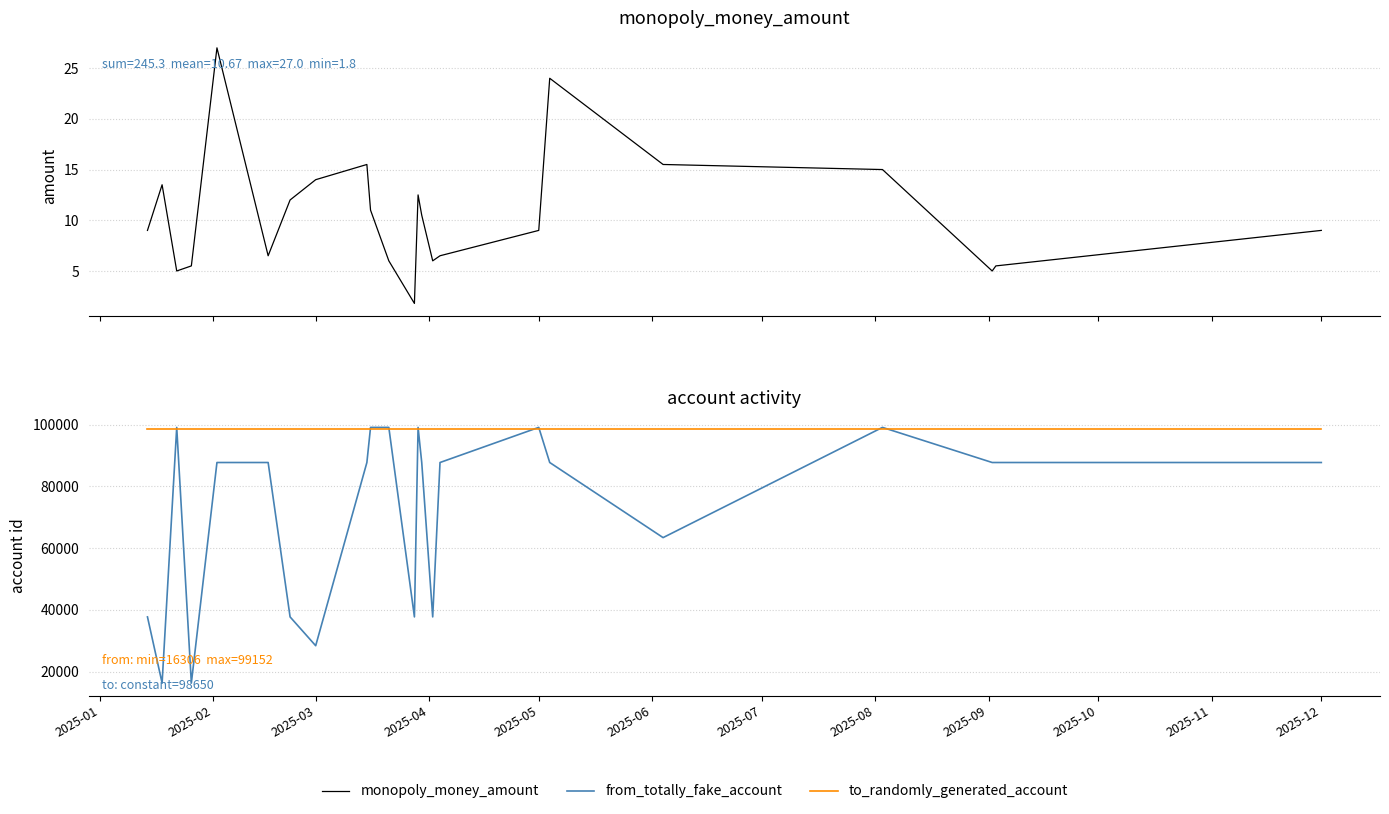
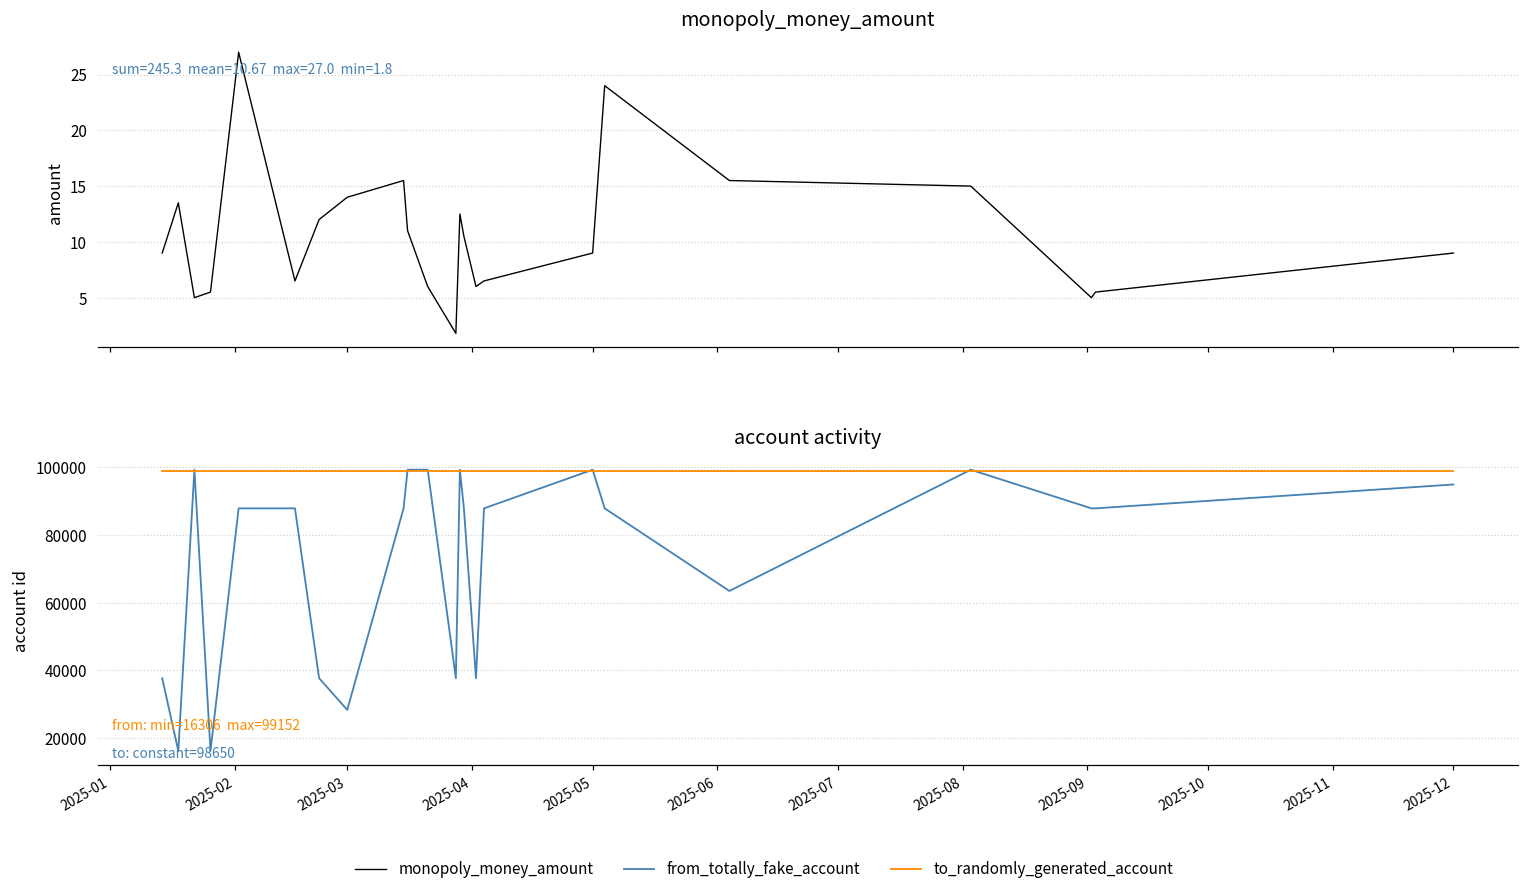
account activity, from_totally_fake_account, 2025-12: 88000 -> 95000
